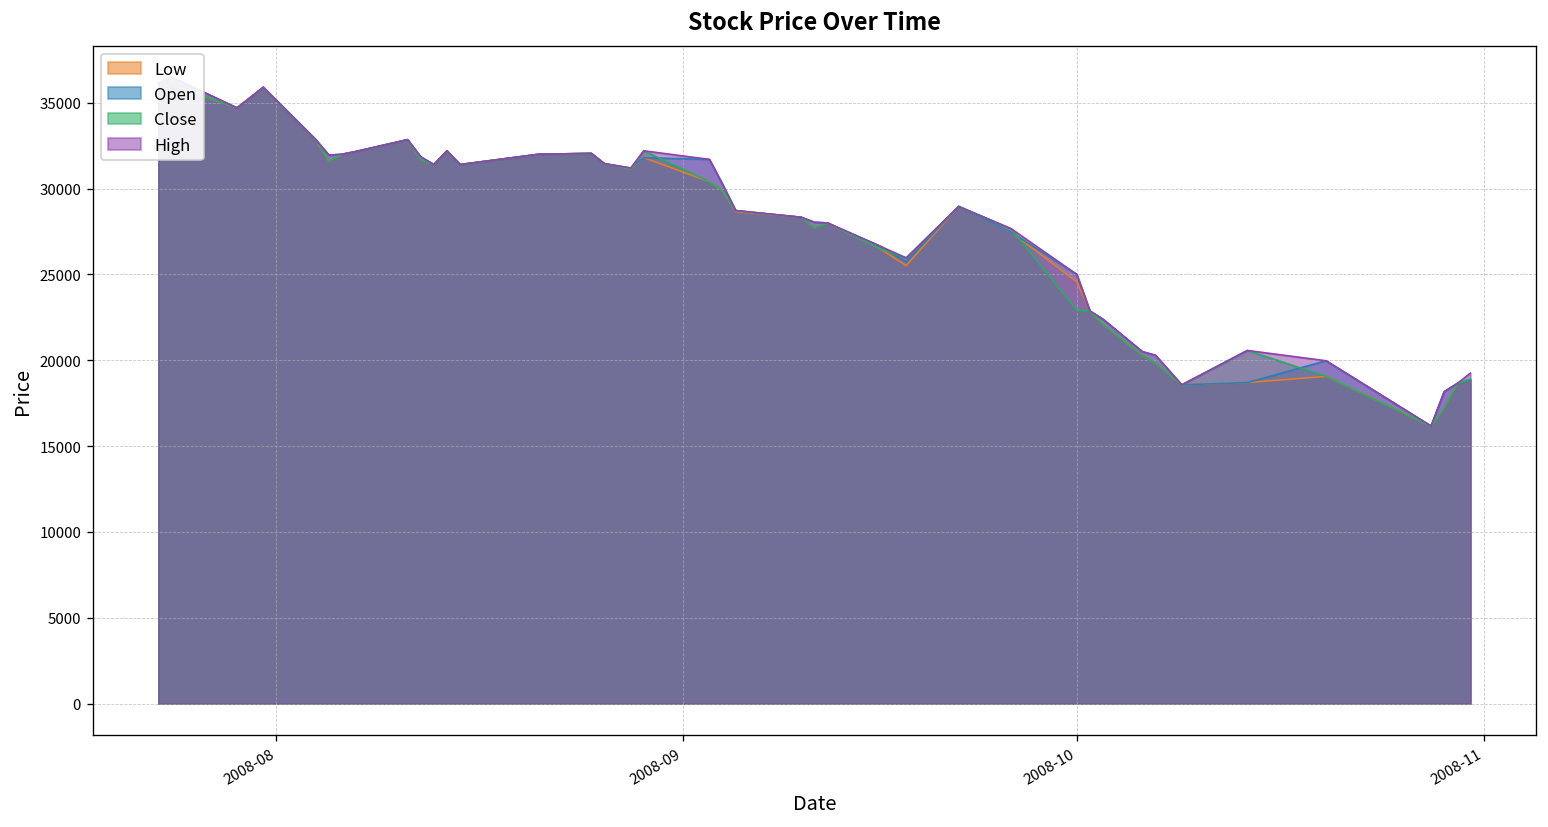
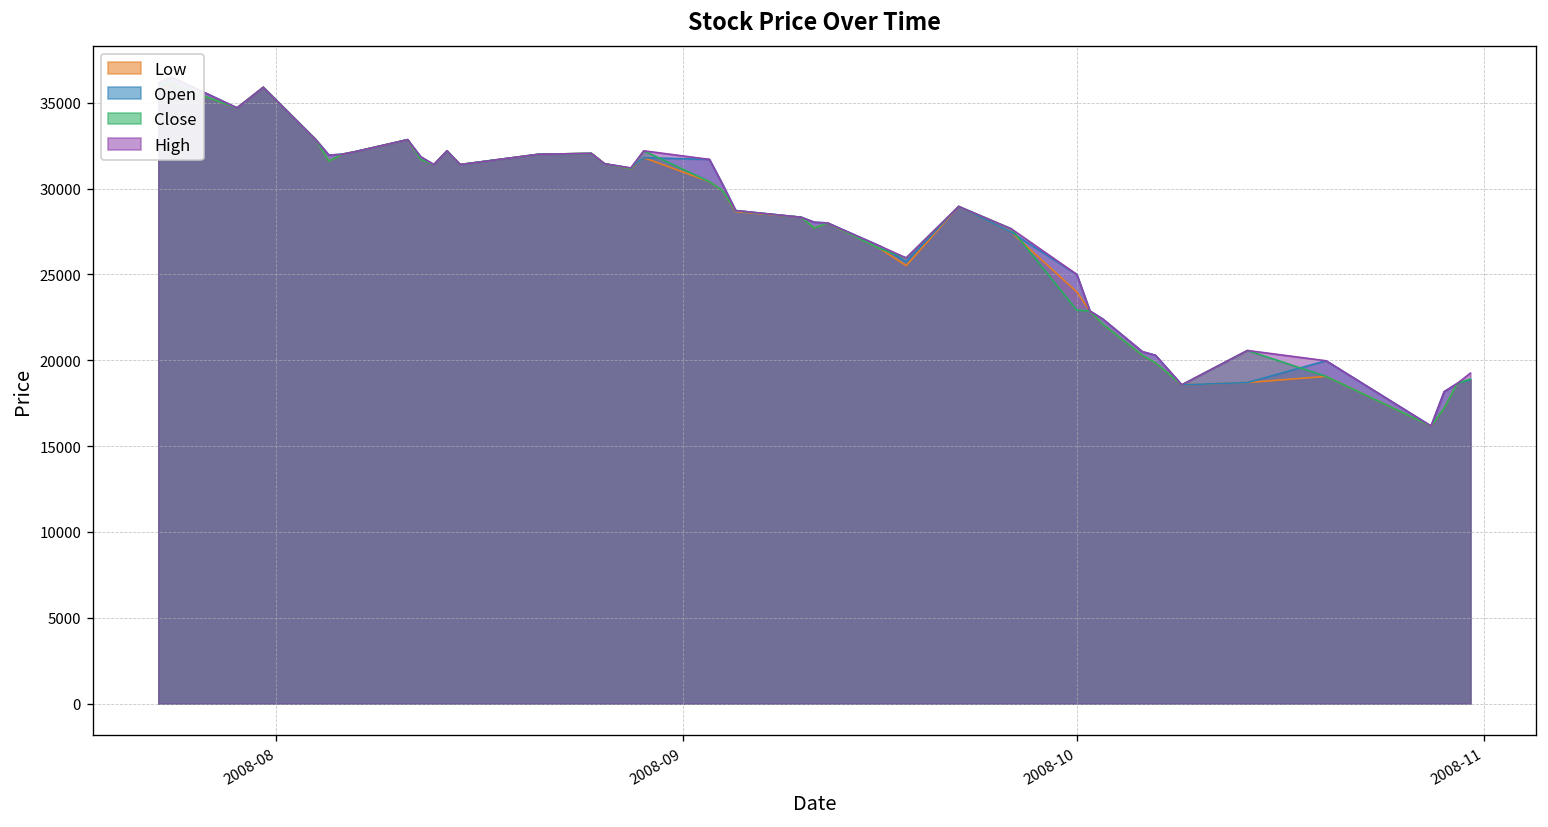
Low, 2008-10: 24600 -> 24000
